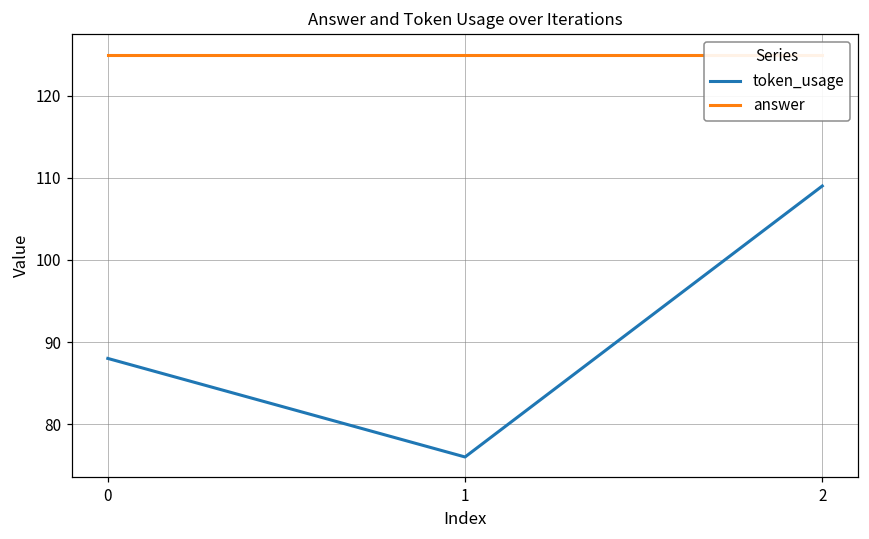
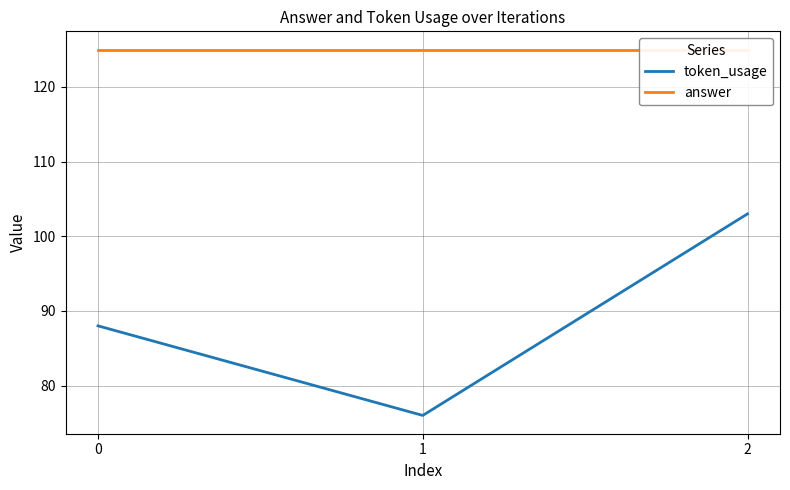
token_usage, 2: 109 -> 103
